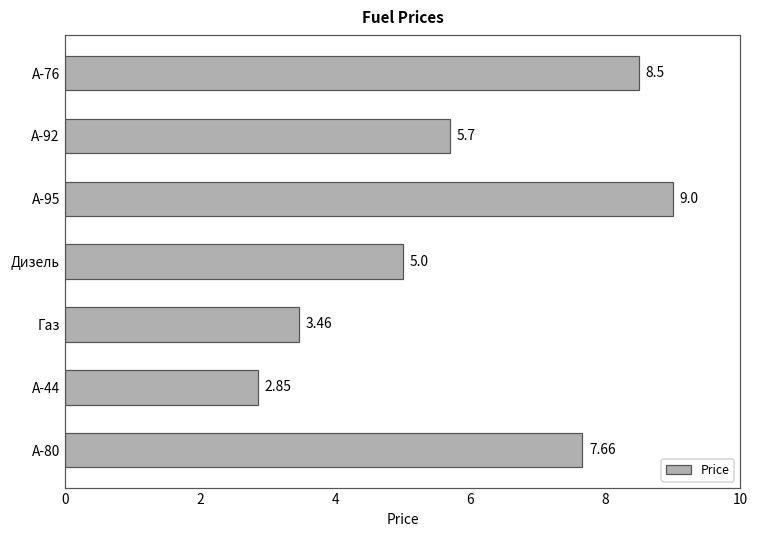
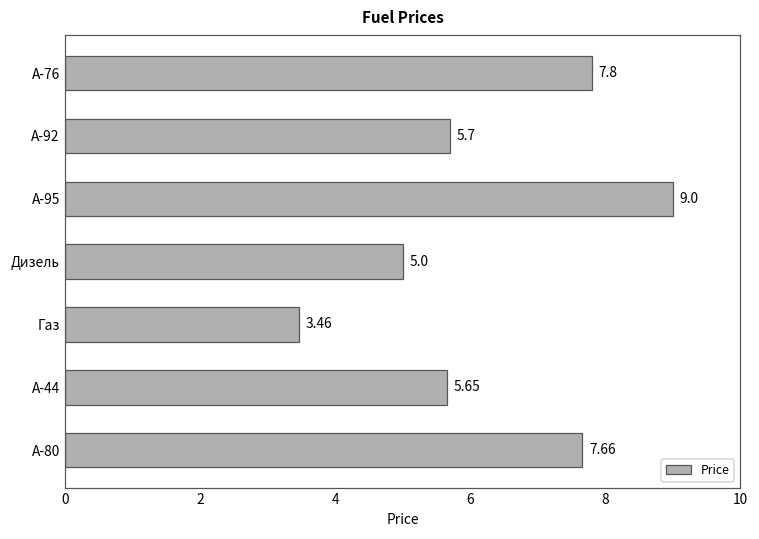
A-76: 8.5 -> 7.8
A-44: 2.85 -> 5.65
